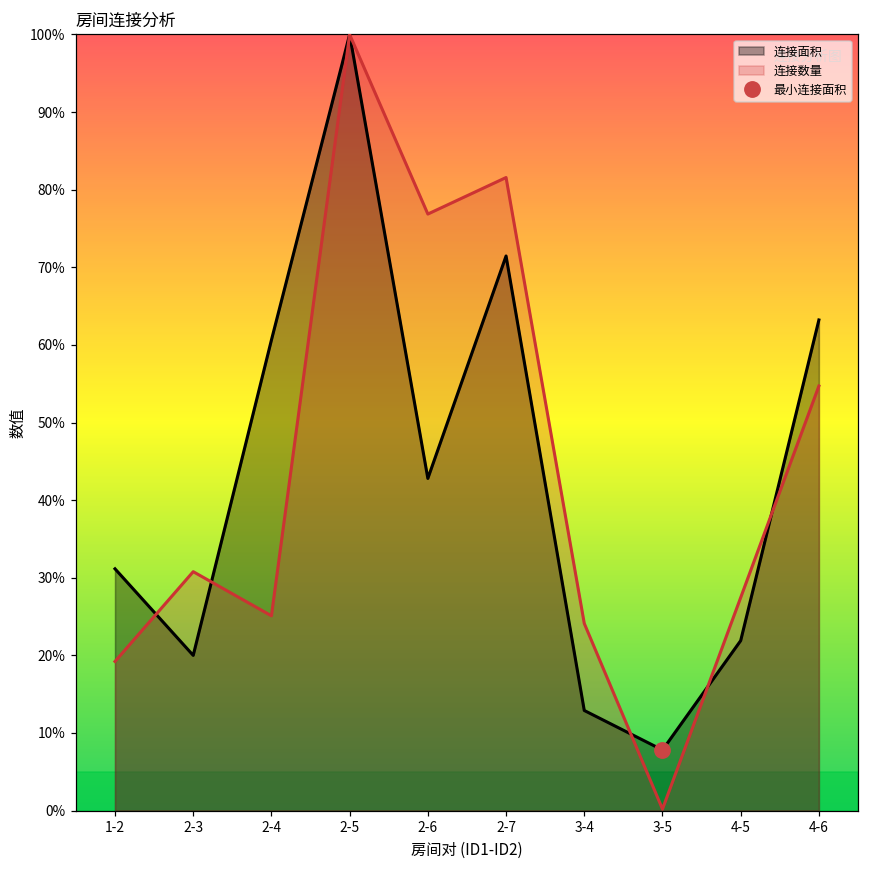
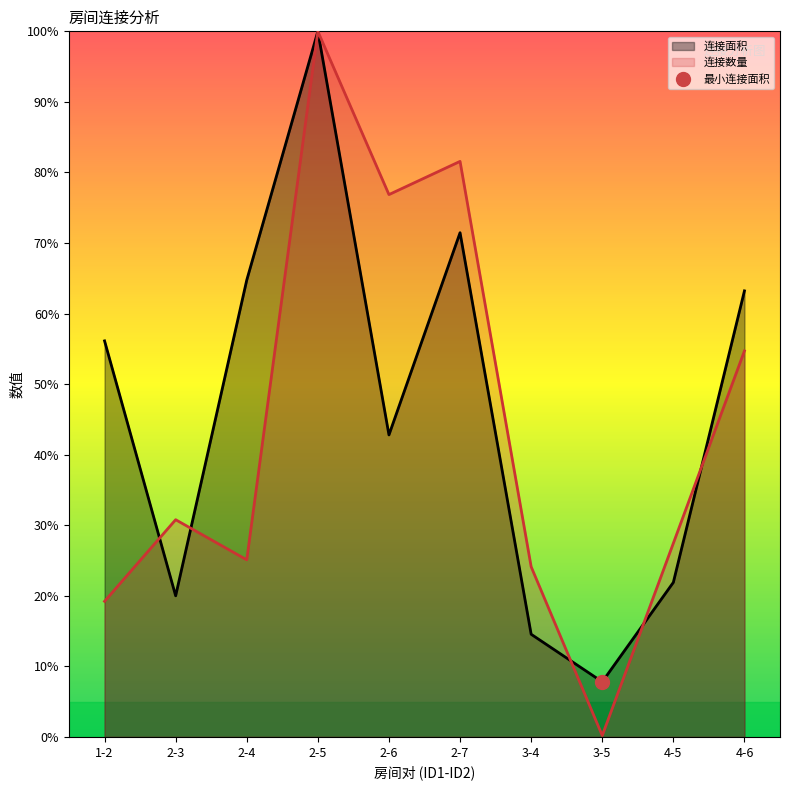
连接面积, 1-2: 31% -> 56%
连接面积, 2-4: 61% -> 65%
连接面积, 3-4: 13% -> 15%
